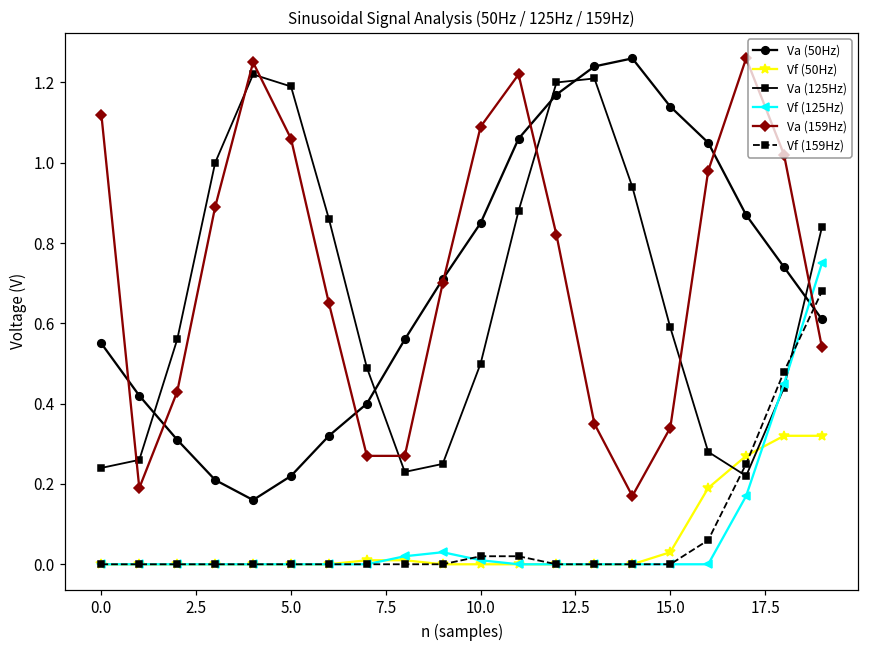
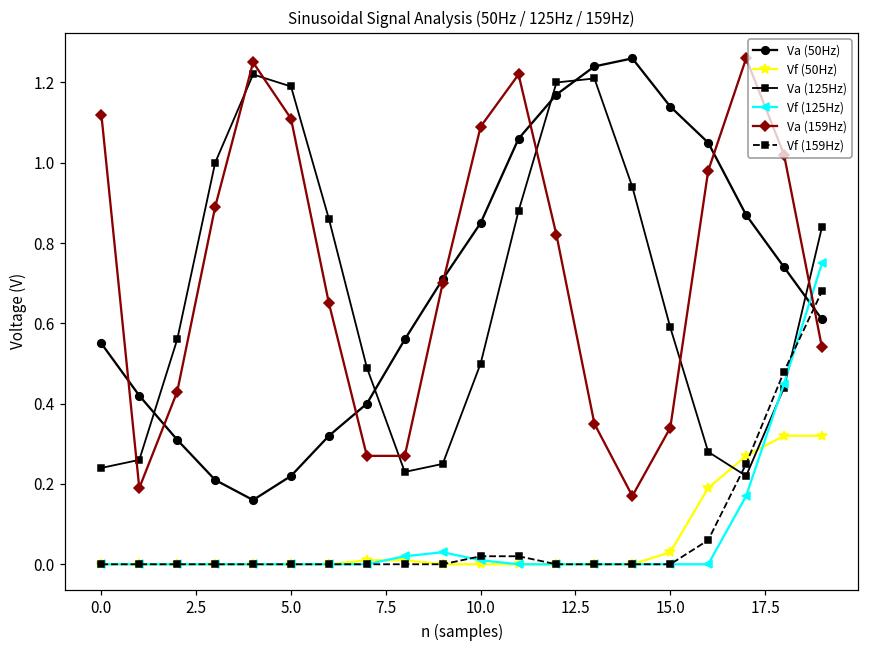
Va (159Hz), 5.0: 1.06 -> 1.11
